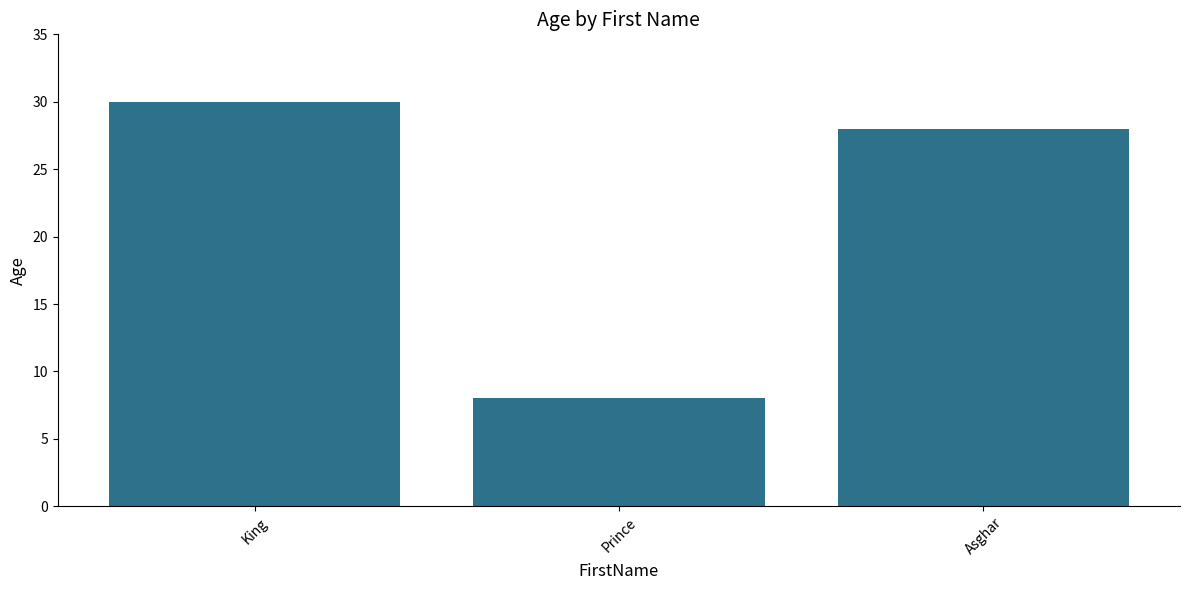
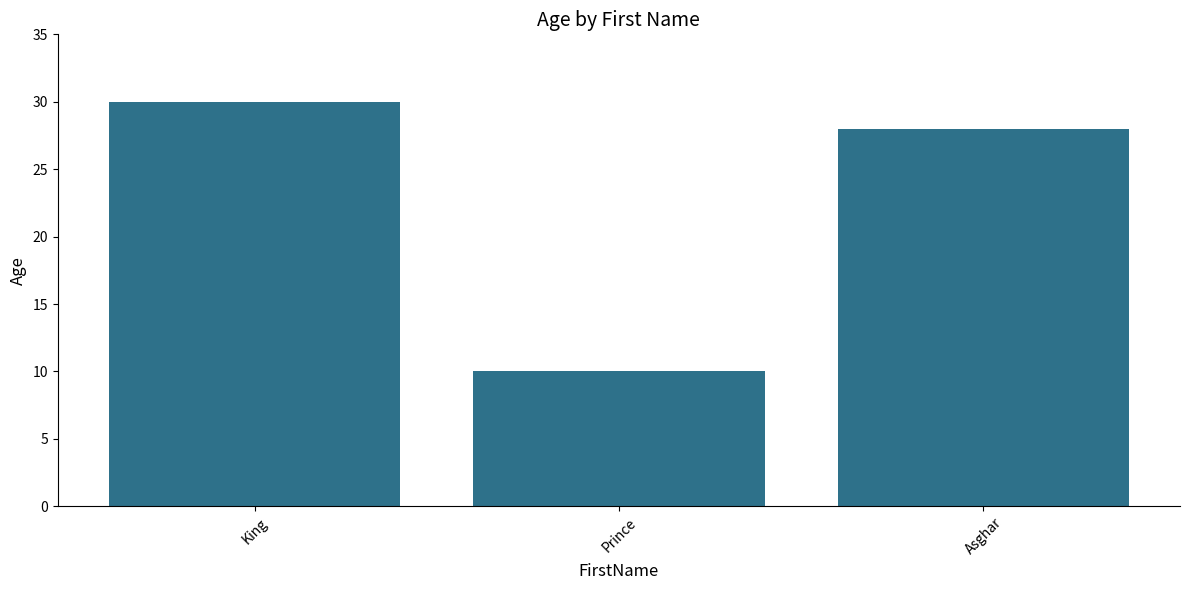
Prince: 8 -> 10
